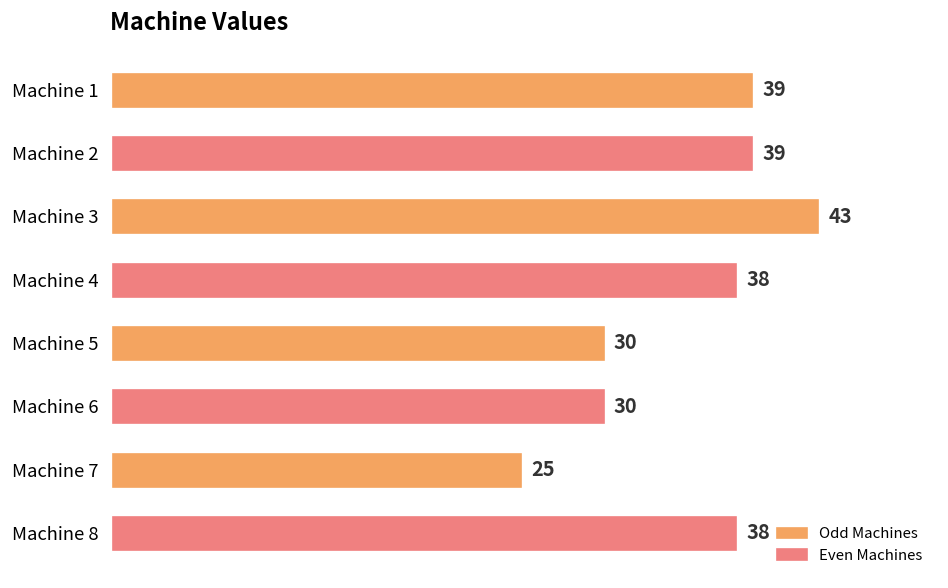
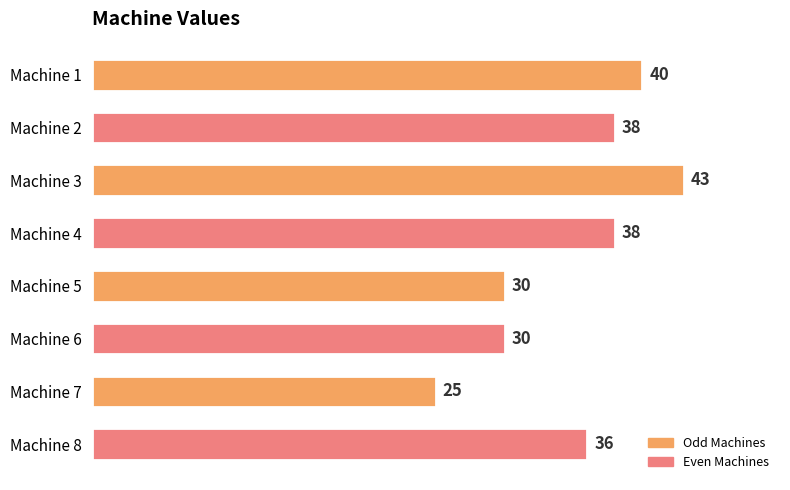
Machine 1: 39 -> 40
Machine 2: 39 -> 38
Machine 8: 38 -> 36
